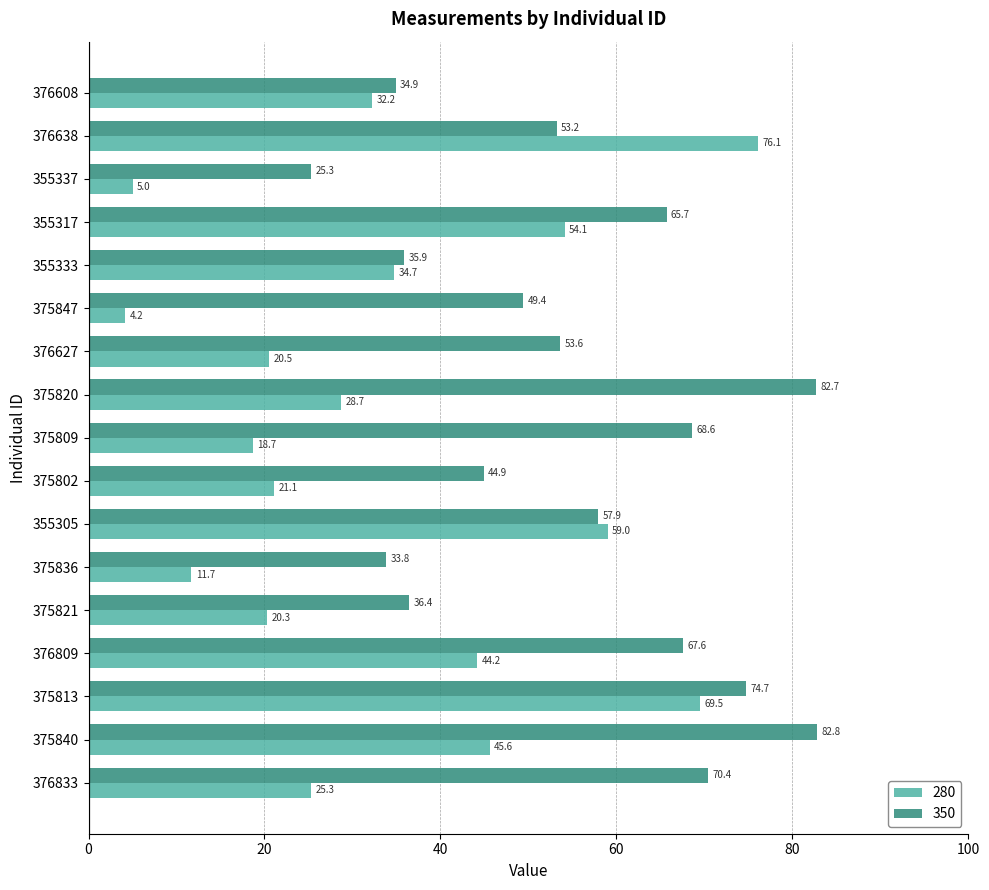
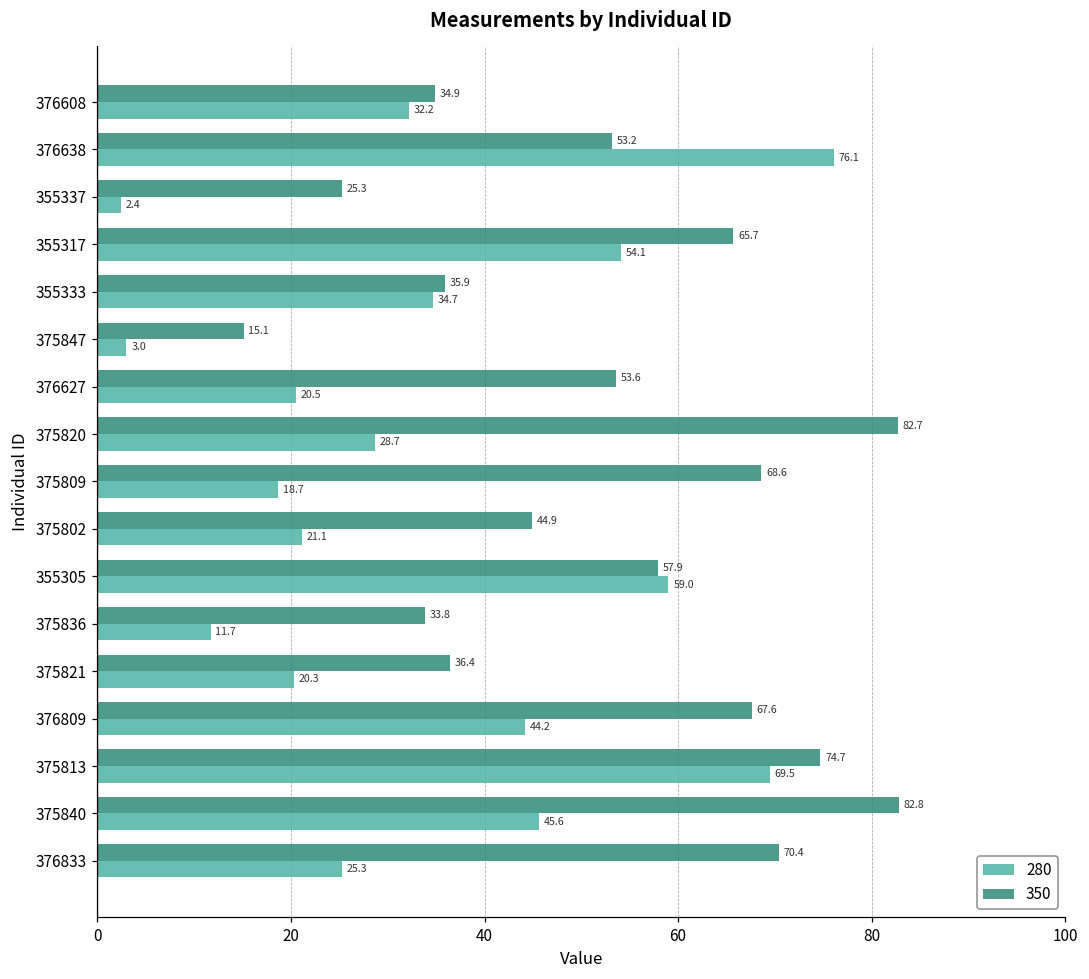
280, 355337: 5.0 -> 2.4
350, 375847: 49.4 -> 15.1
280, 375847: 4.2 -> 3.0
